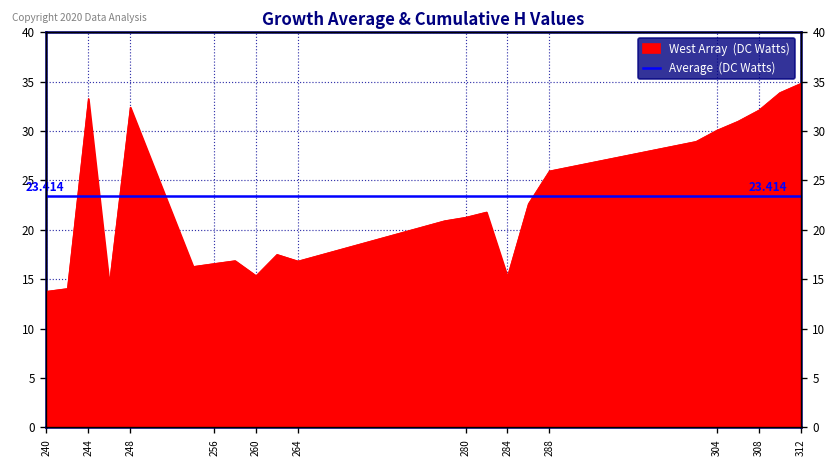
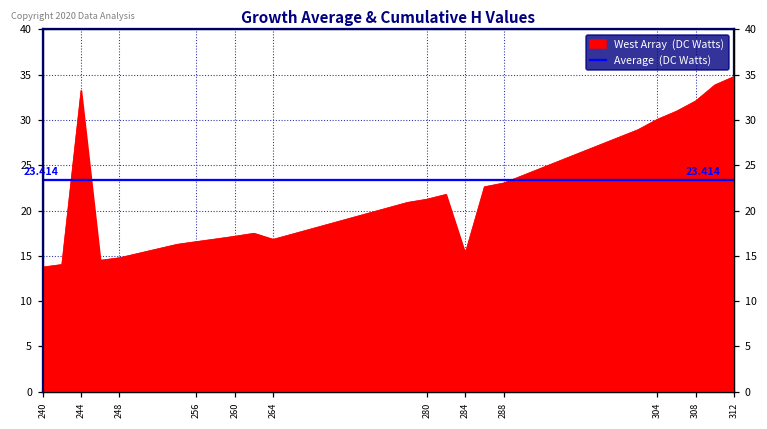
248: 32 -> 15
260: 15 -> 17
288: 26 -> 23
